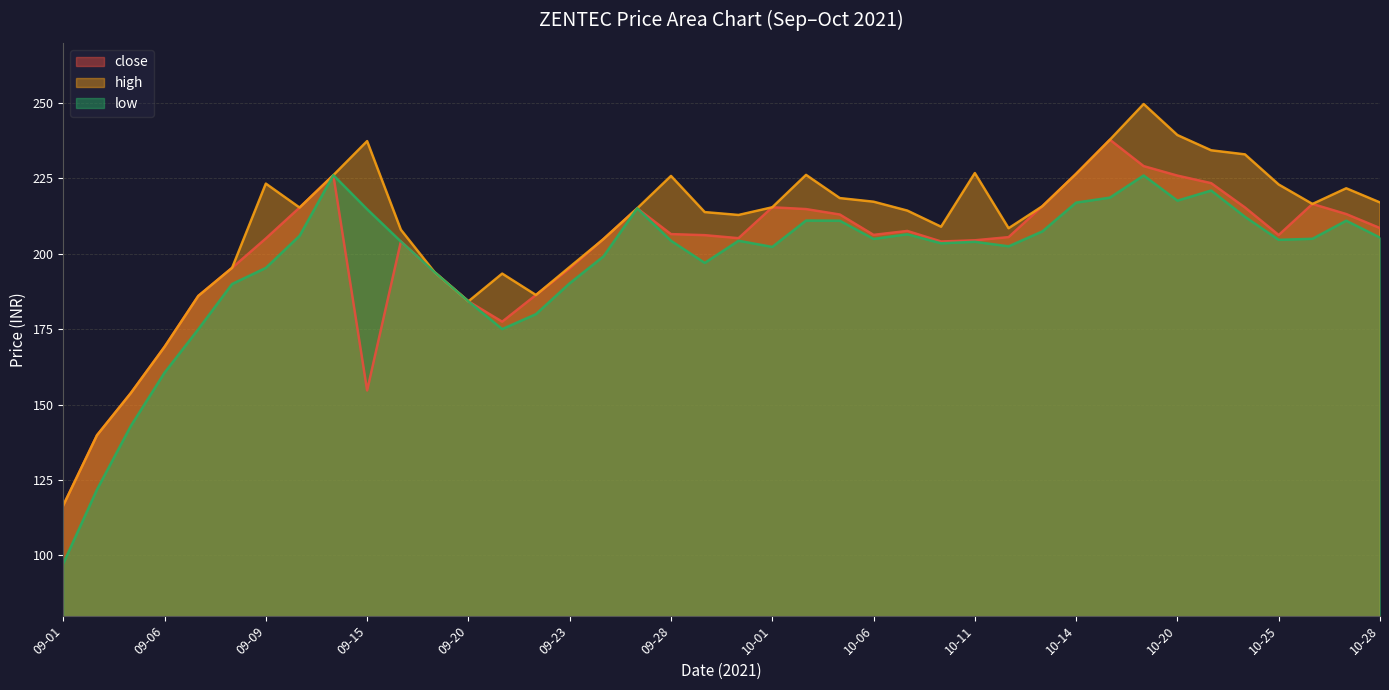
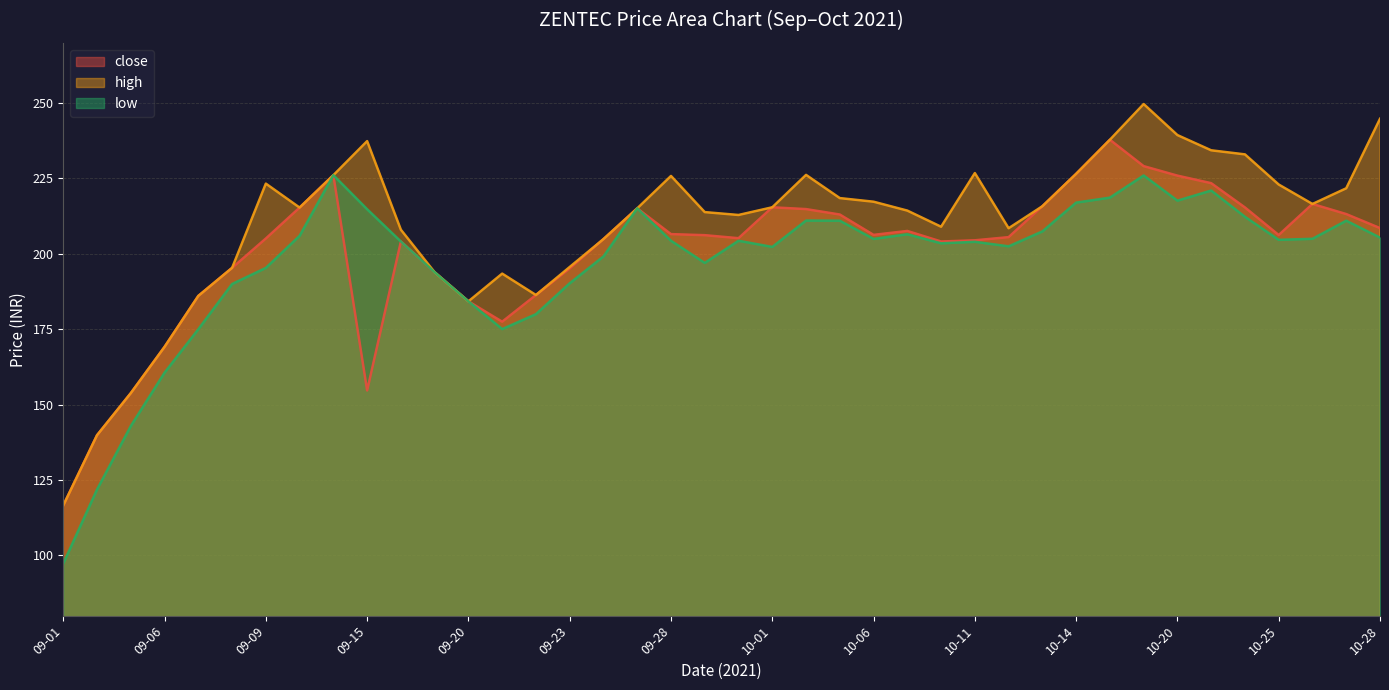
high, 10-28: 217 -> 245
